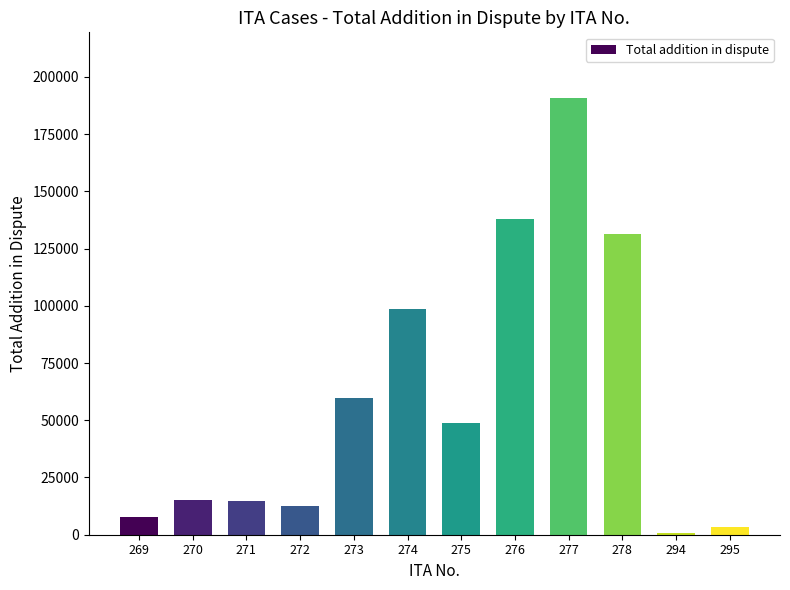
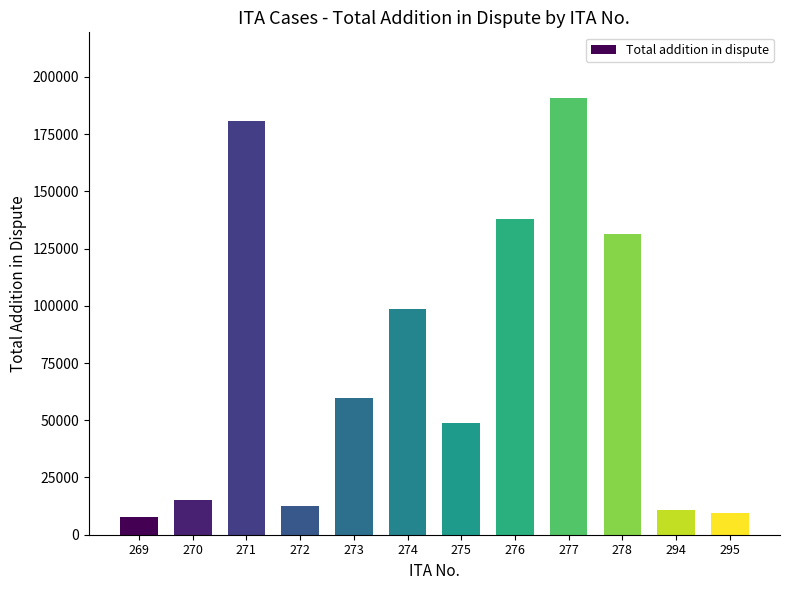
271: 15000 -> 181000
294: 1000 -> 11000
295: 3000 -> 10000
